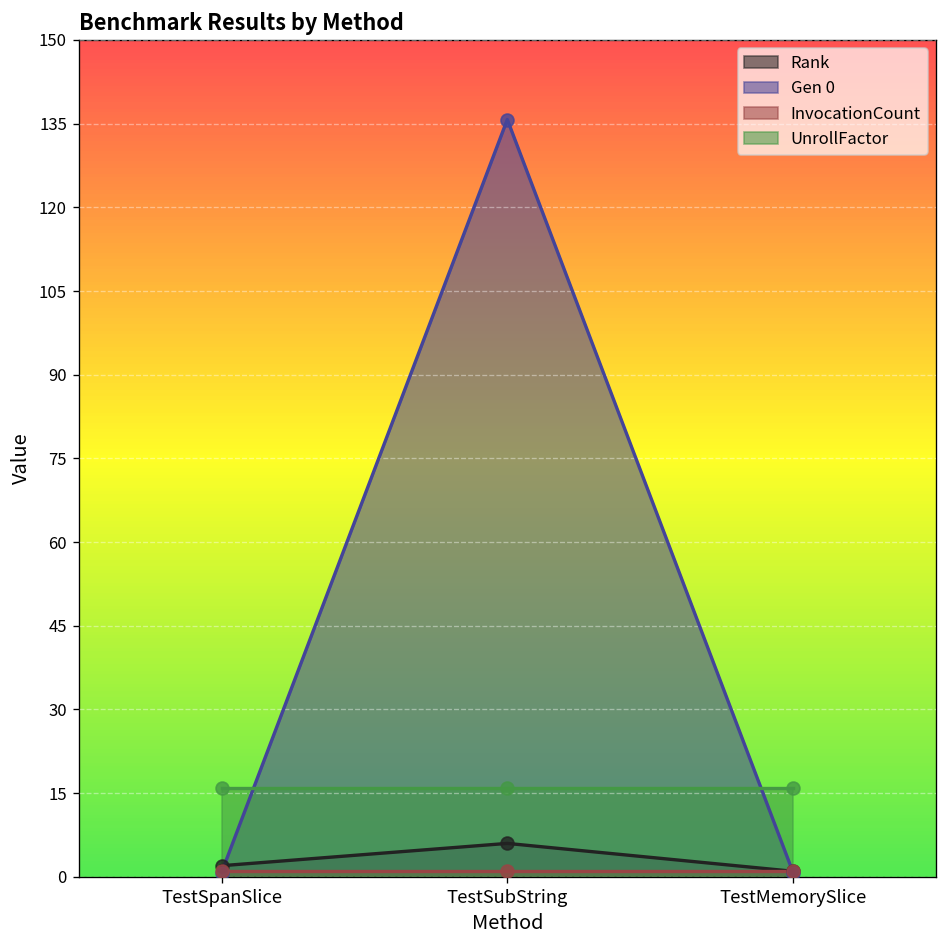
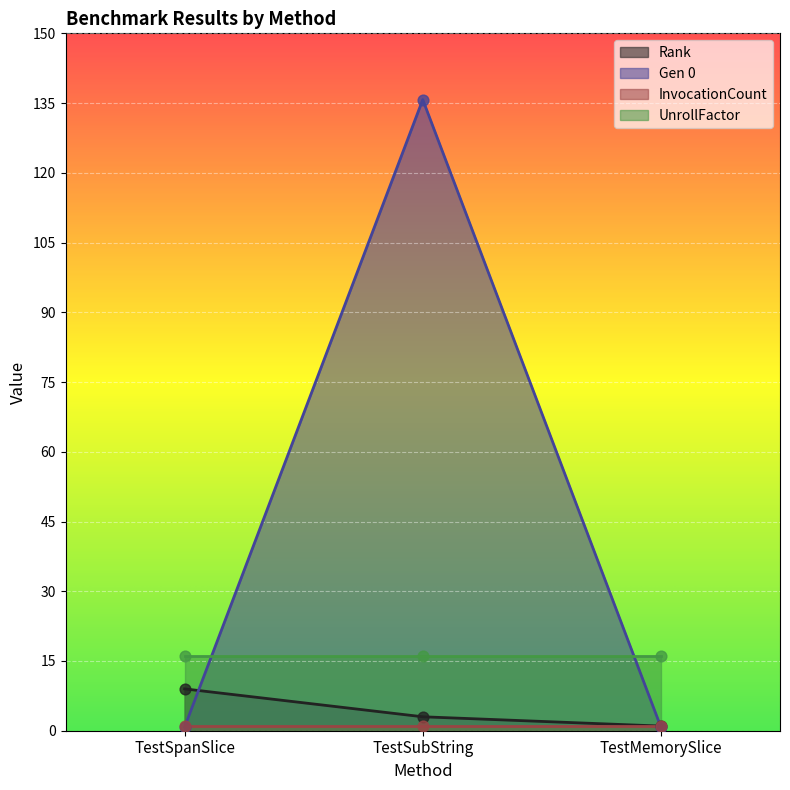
Rank, TestSpanSlice: 2 -> 9
Rank, TestSubString: 6 -> 3
